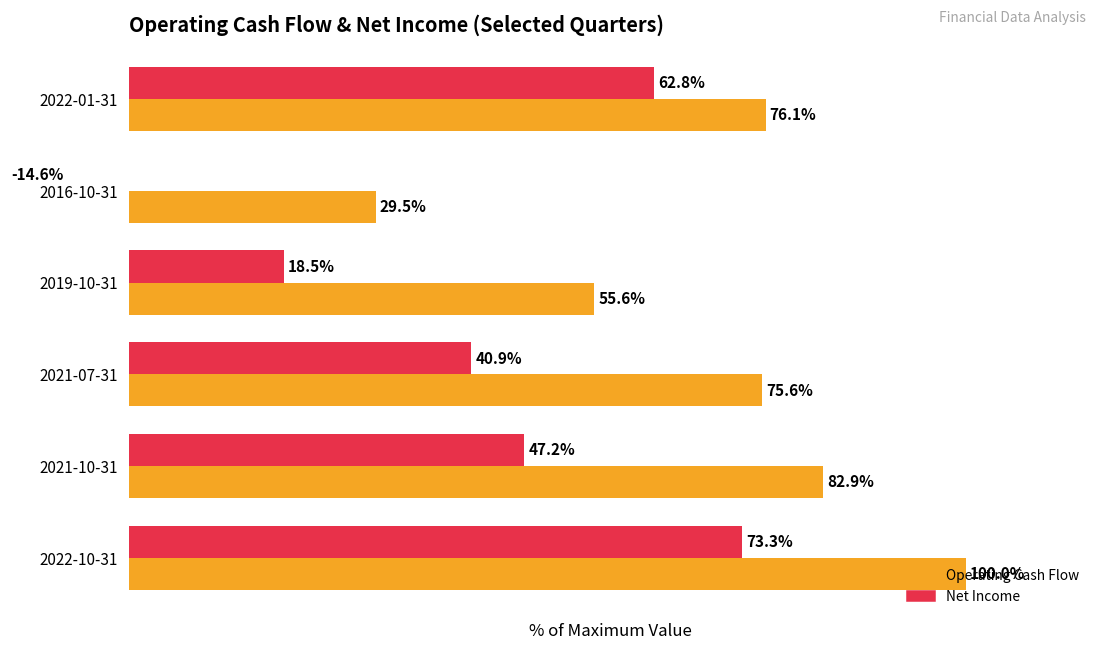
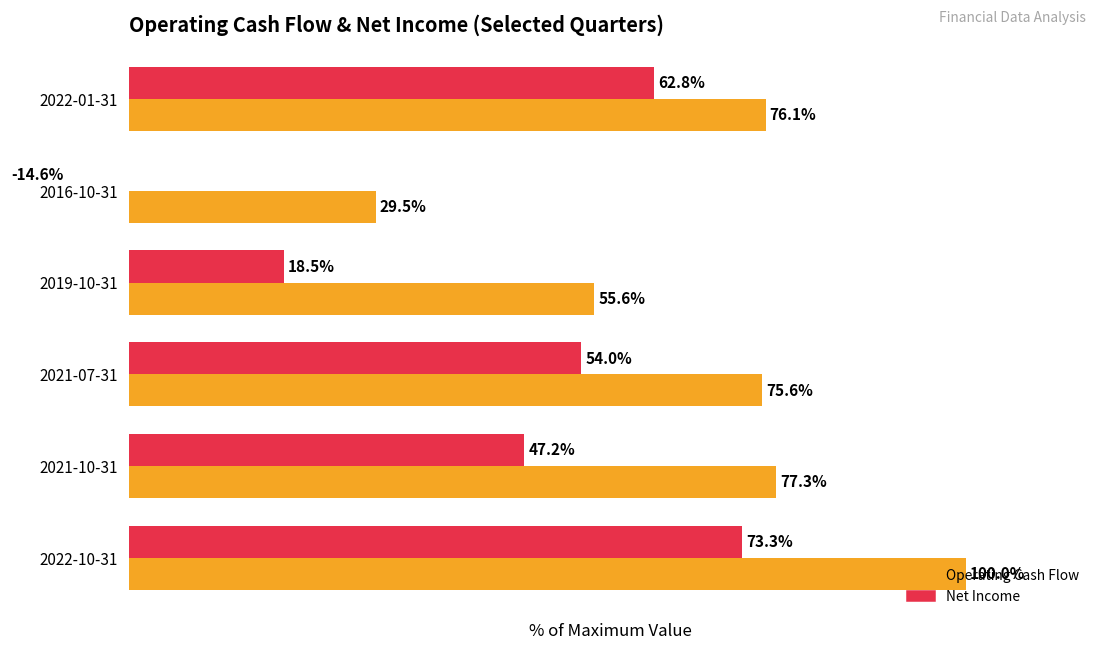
Net Income, 2021-07-31: 40.9% -> 54.0%
Operating Cash Flow, 2021-10-31: 82.9% -> 77.3%
